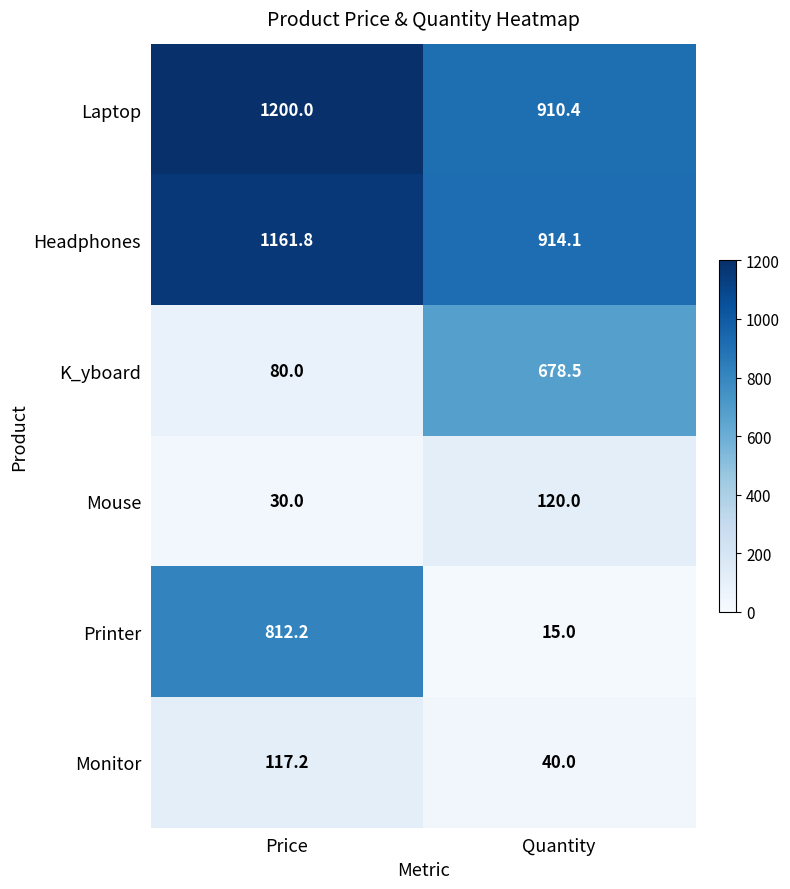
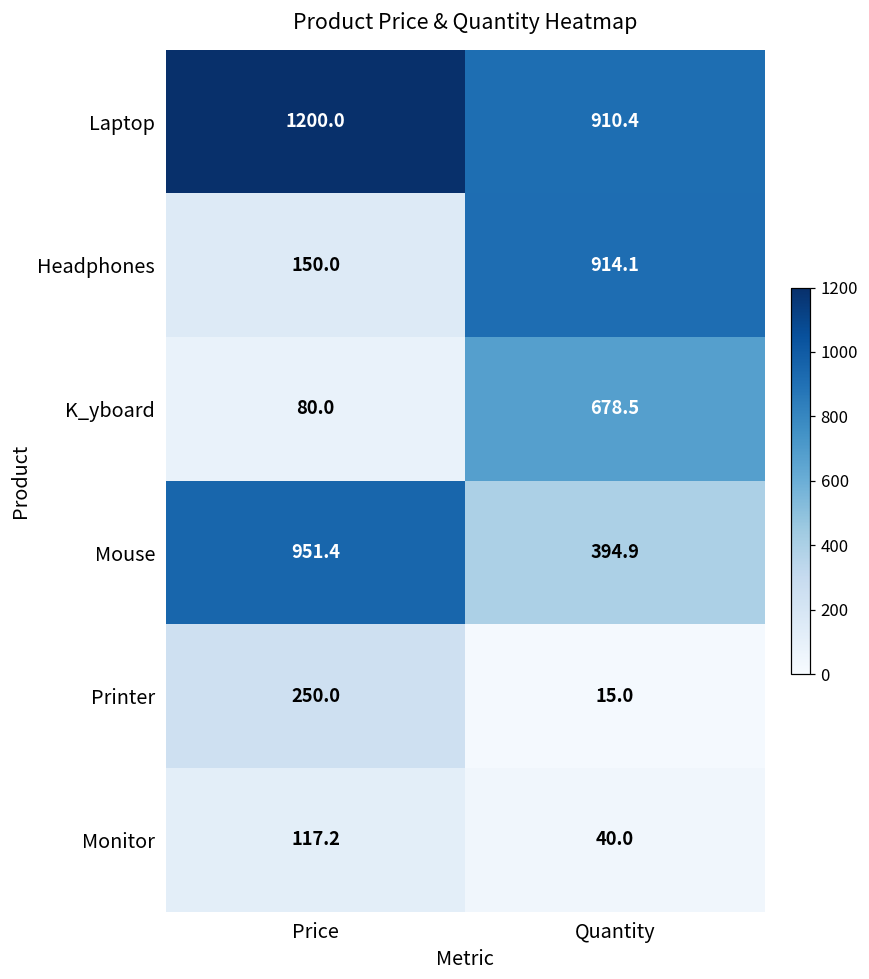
Headphones, Price: 1161.8 -> 150.0
Mouse, Price: 30.0 -> 951.4
Mouse, Quantity: 120.0 -> 394.9
Printer, Price: 812.2 -> 250.0
